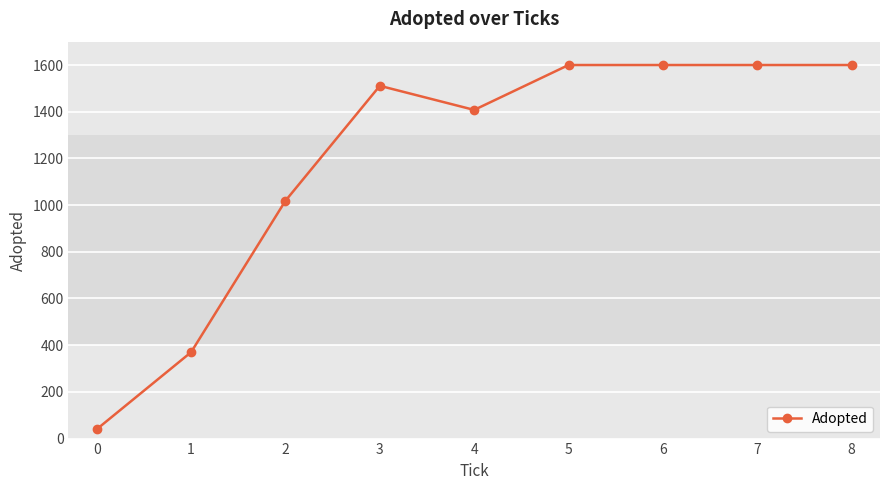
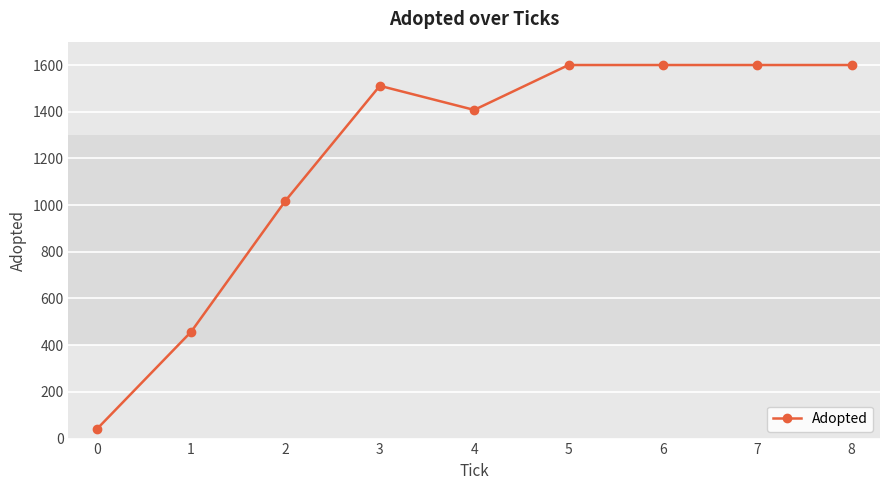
1: 370 -> 460
